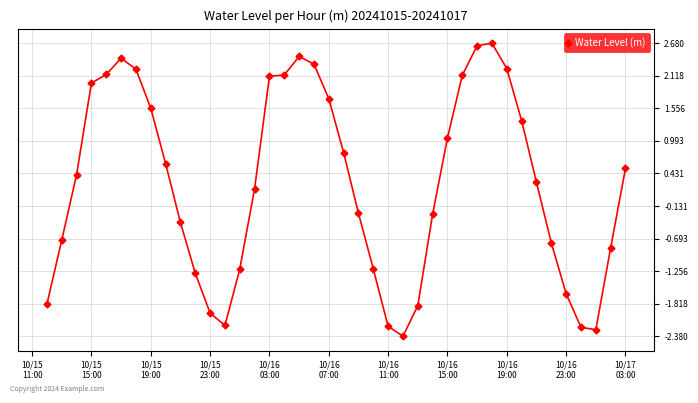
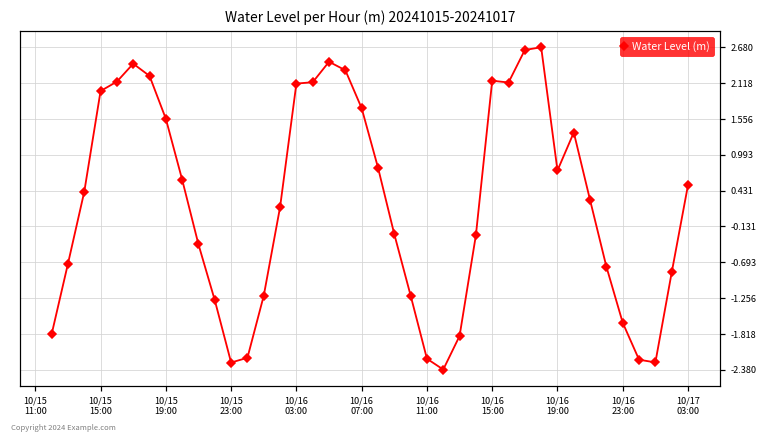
10/15 23:00: -2.0 -> -2.3
10/16 15:00: 1.0 -> 2.2
10/16 19:00: 2.2 -> 0.7
